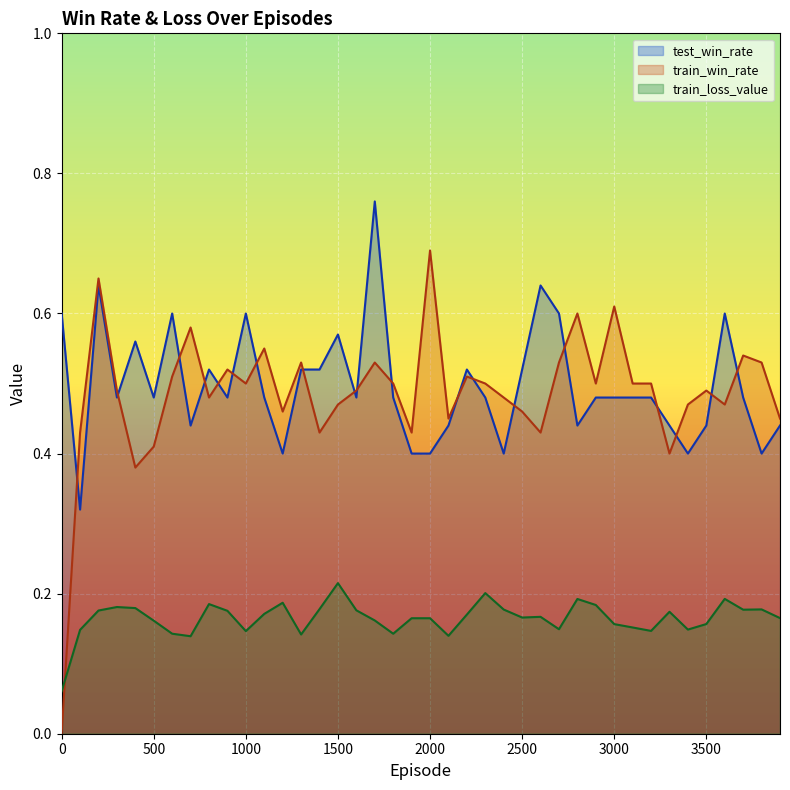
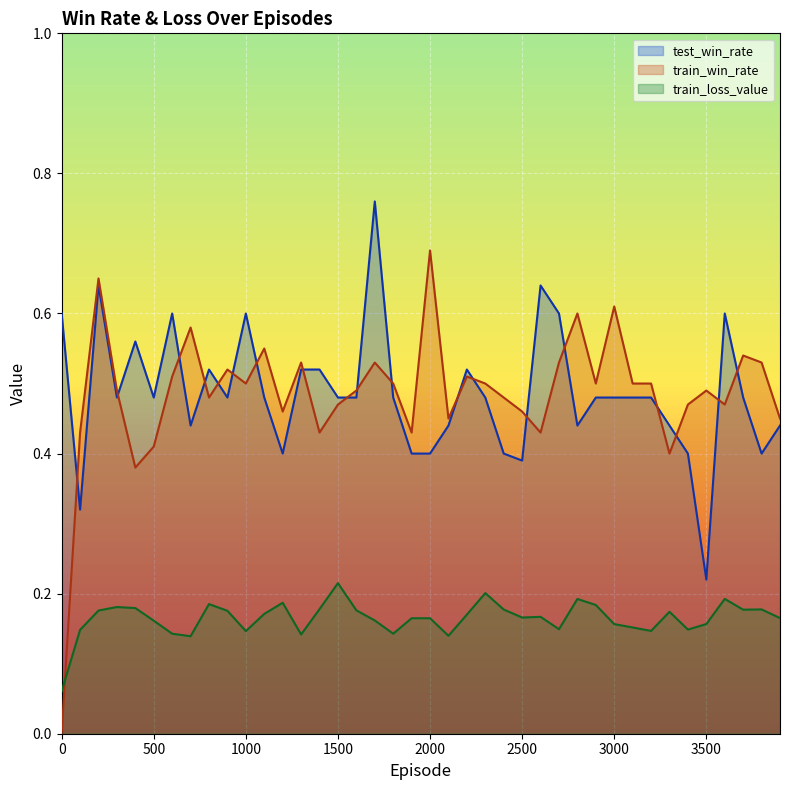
test_win_rate, 1500: 0.57 -> 0.48
test_win_rate, 2500: 0.52 -> 0.39
test_win_rate, 3500: 0.44 -> 0.22
